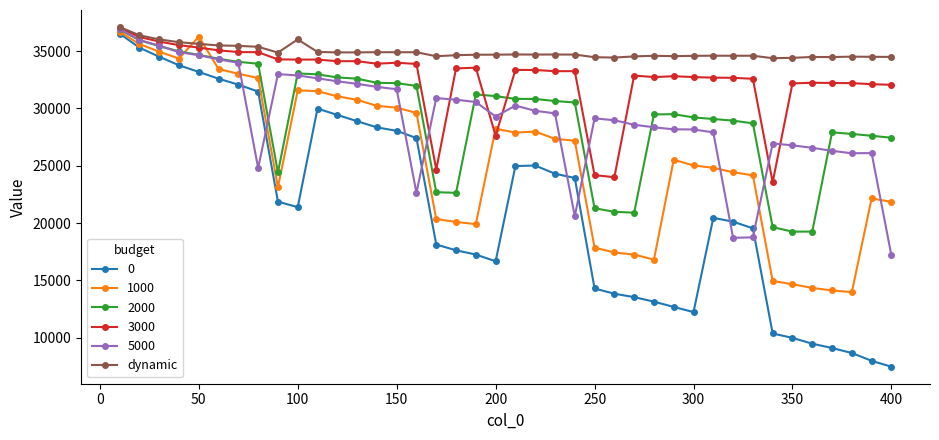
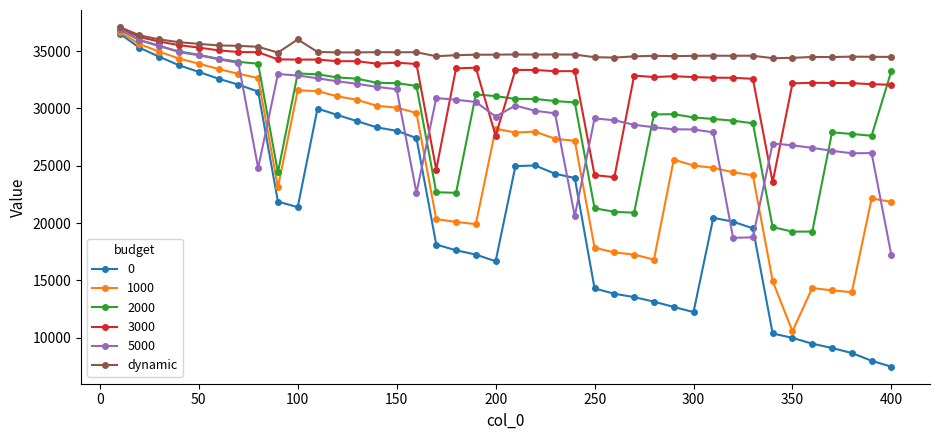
1000, 50: 36300 -> 33900
1000, 350: 14700 -> 10600
2000, 400: 27400 -> 33300
